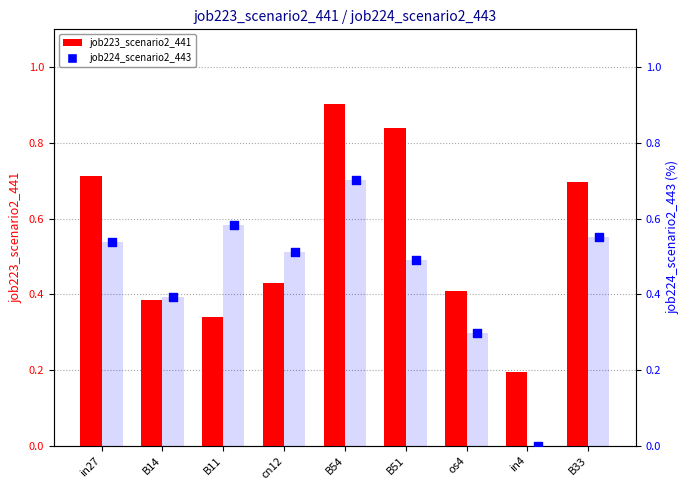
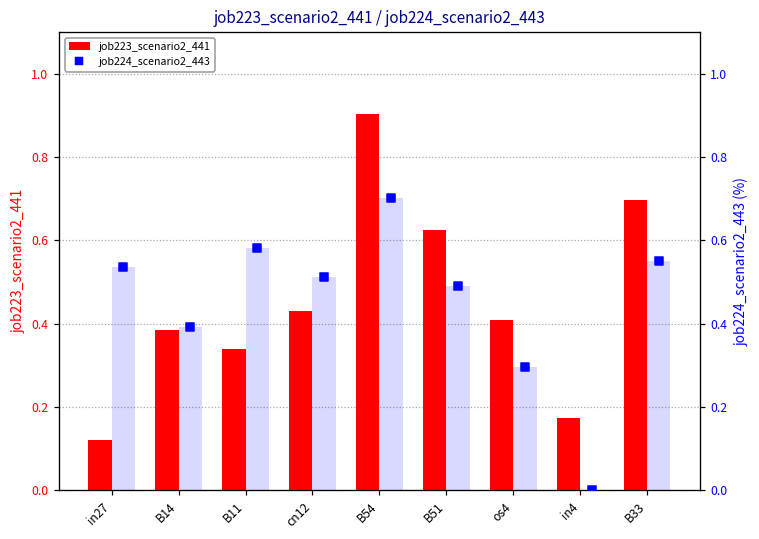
job223_scenario2_441, in27: 0.71 -> 0.12
job223_scenario2_441, B51: 0.84 -> 0.62
job223_scenario2_441, in4: 0.20 -> 0.17
